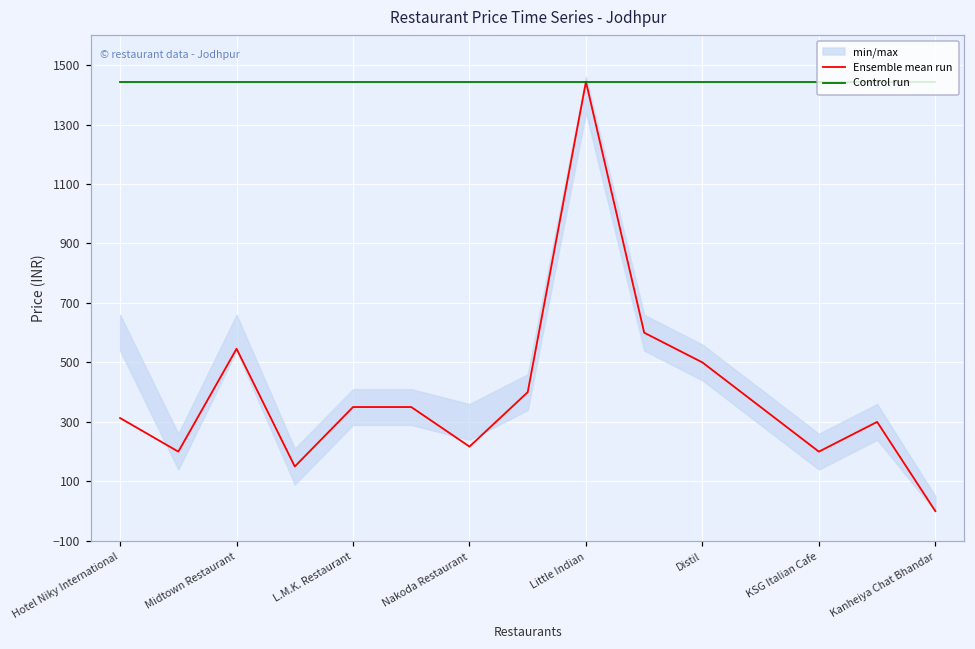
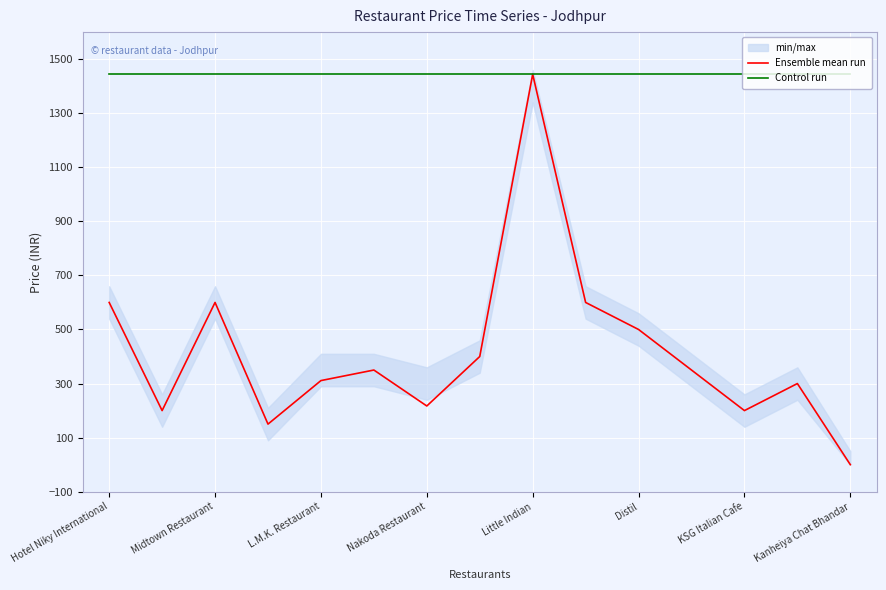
Ensemble mean run, Hotel Niky International: 310 -> 600
Ensemble mean run, Midtown Restaurant: 550 -> 600
Ensemble mean run, L.M.K. Restaurant: 350 -> 310
